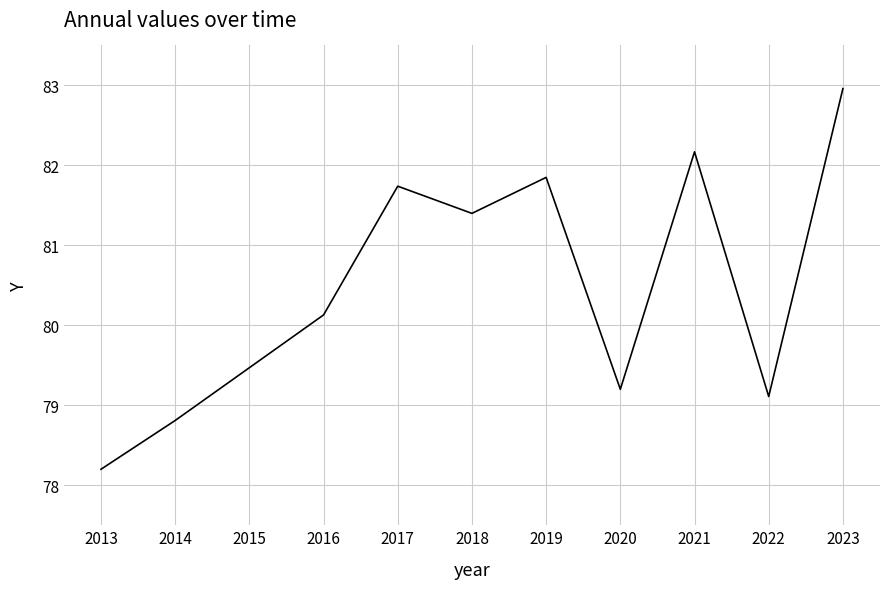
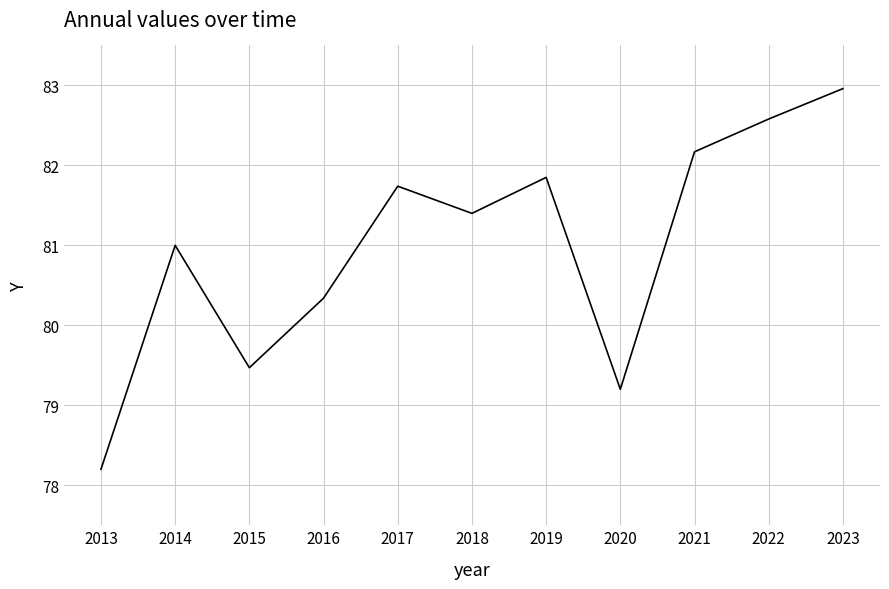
2014: 78.8 -> 81.0
2016: 80.1 -> 80.3
2022: 79.1 -> 82.6
